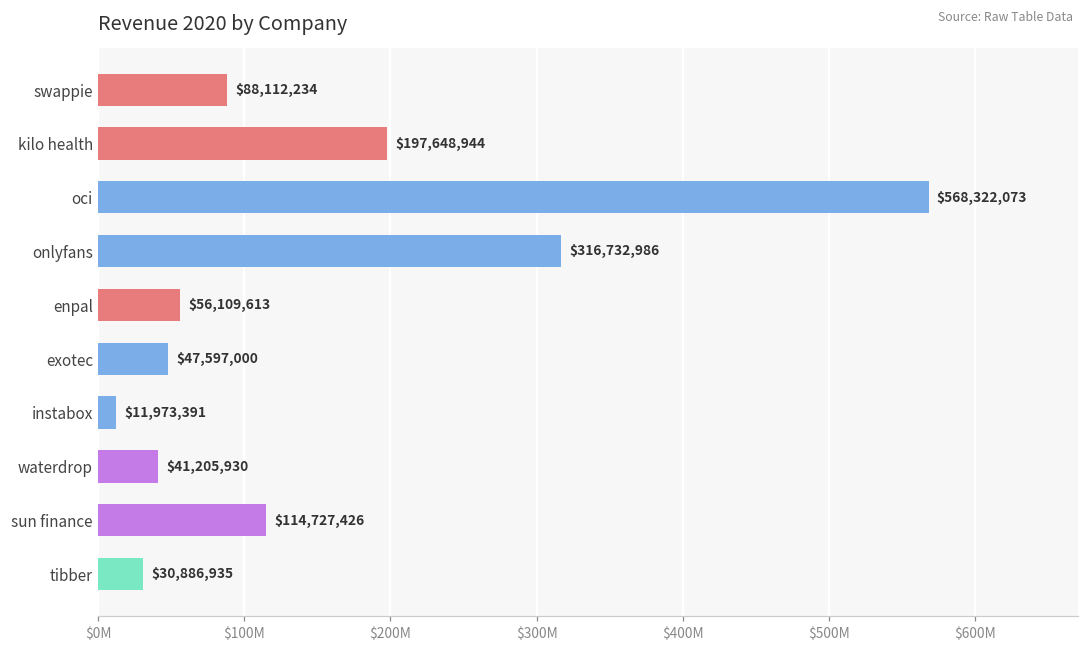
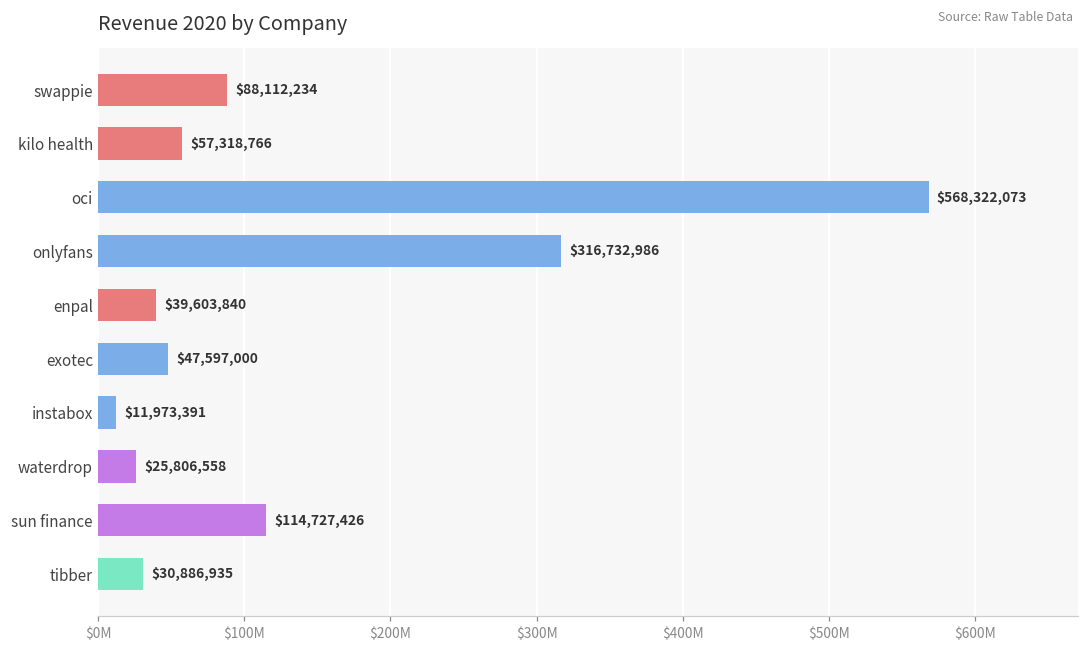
kilo health: $197,648,944 -> $57,318,766
enpal: $56,109,613 -> $39,603,840
waterdrop: $41,205,930 -> $25,806,558
